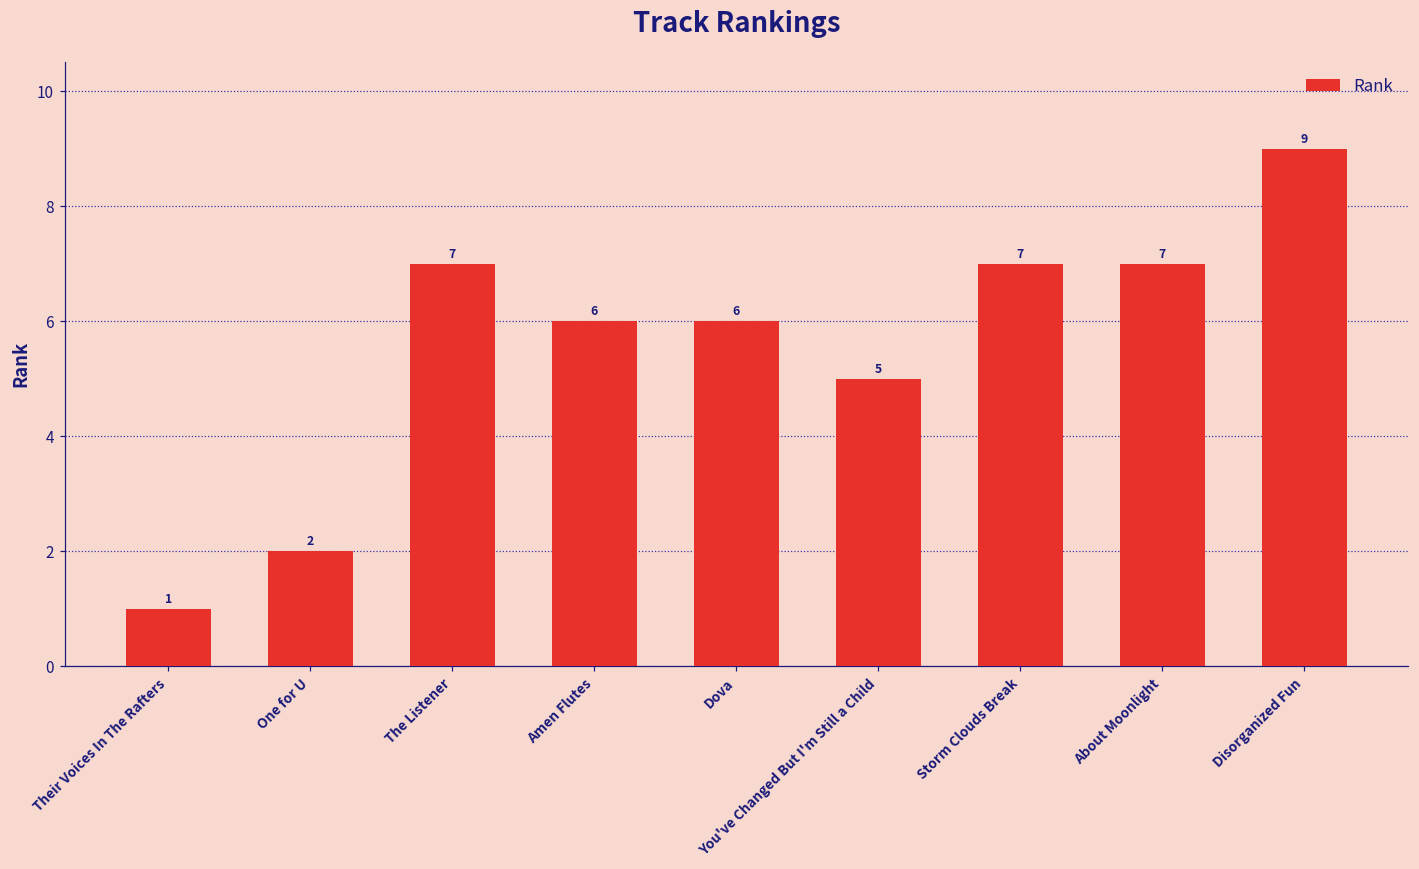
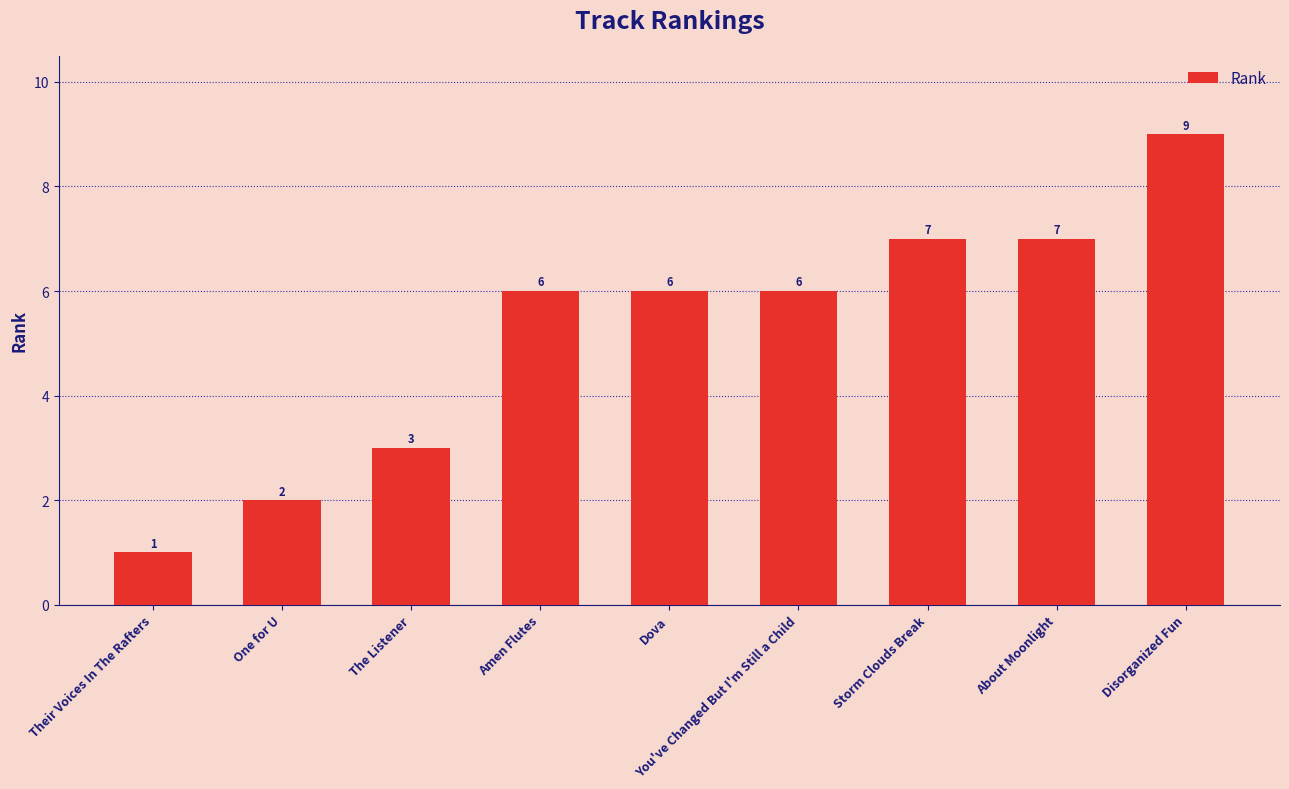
The Listener: 7 -> 3
You've Changed But I'm Still a Child: 5 -> 6
